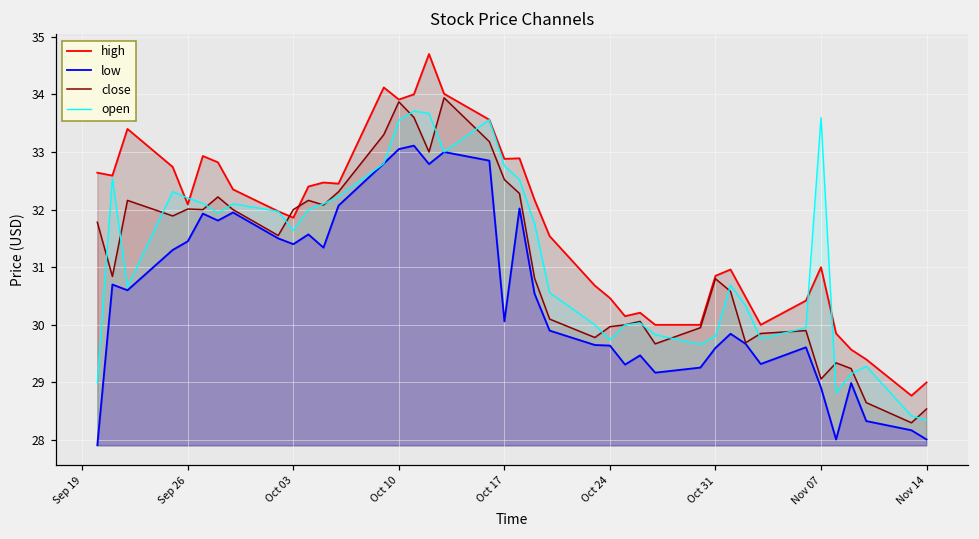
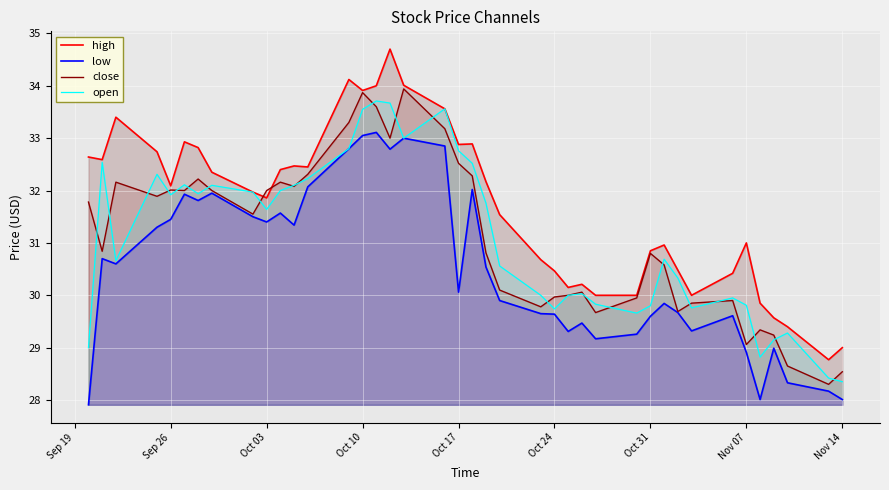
open, Sep 26: 32.2 -> 31.9
open, Nov 07: 33.6 -> 29.8
